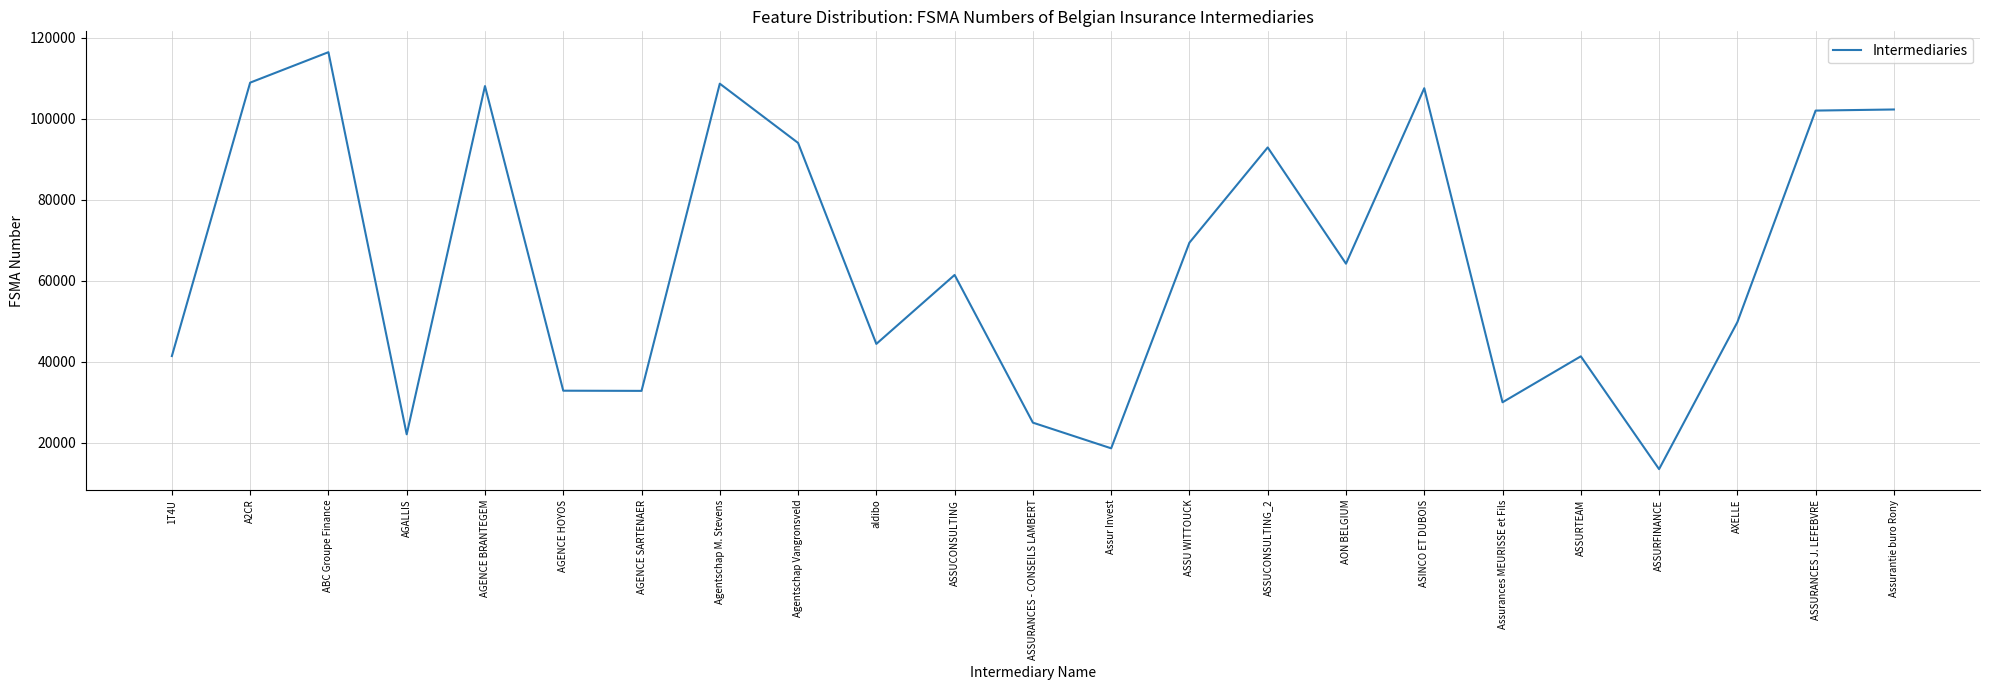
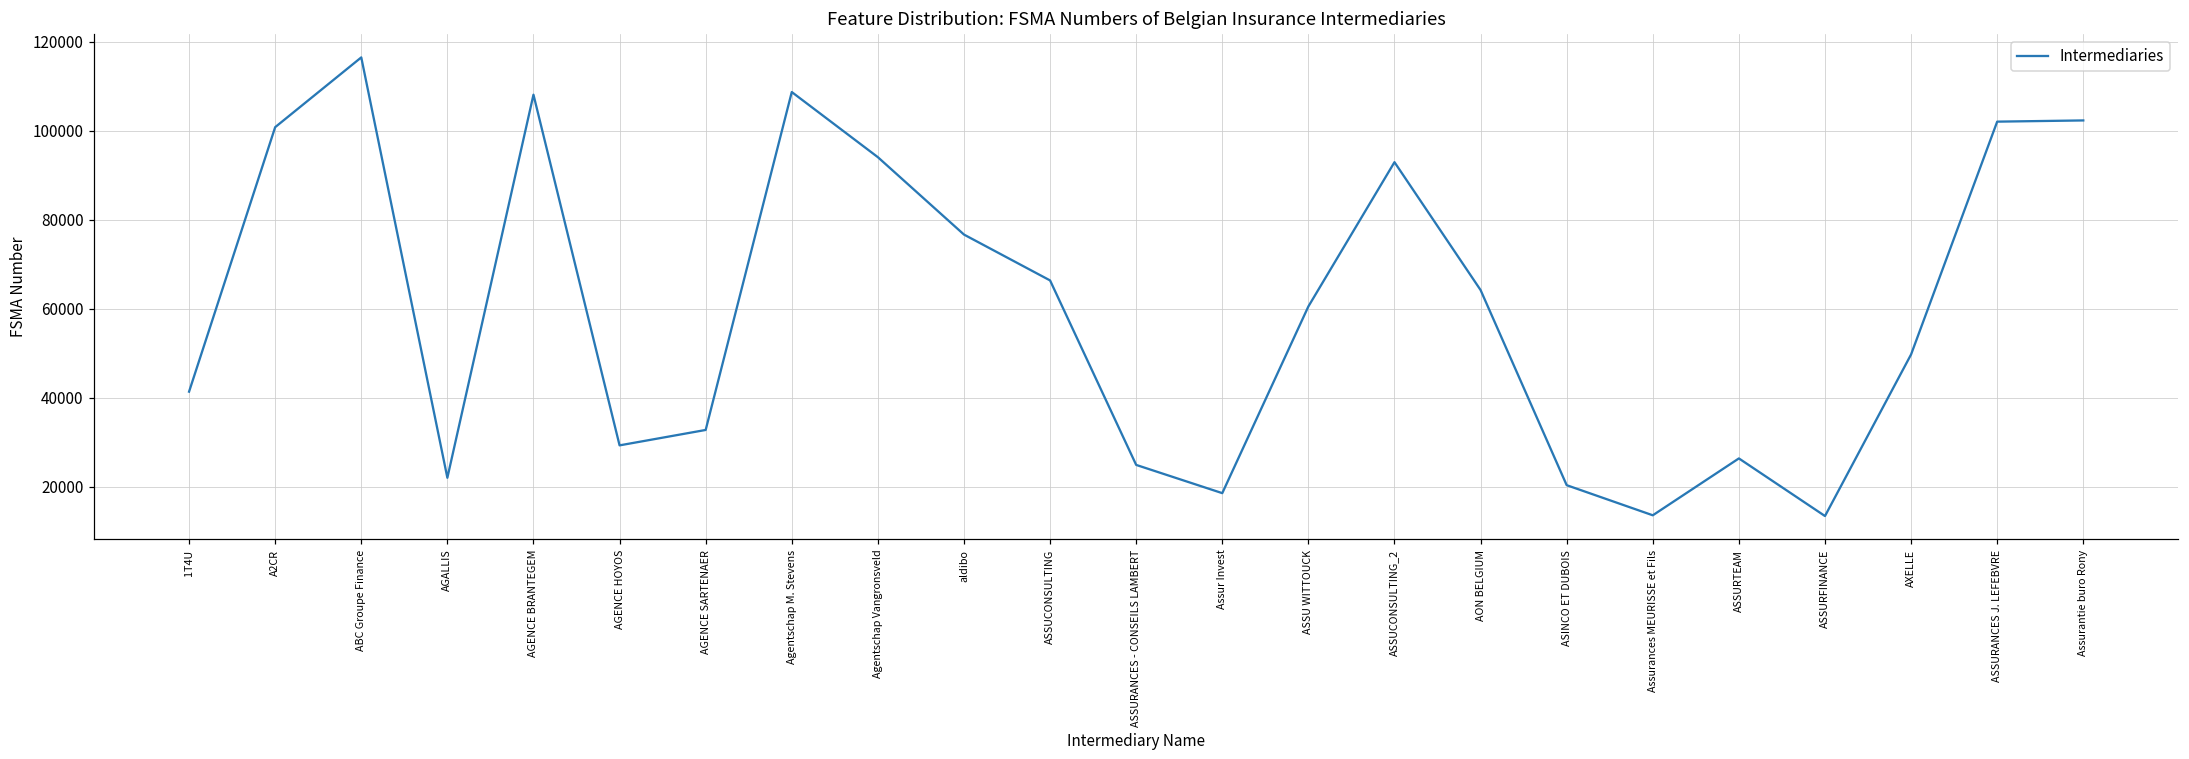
A2CR: 109000 -> 101000
AGENCE HOYOS: 33000 -> 29000
aldibo: 44000 -> 77000
ASSUCONSULTING: 61000 -> 66000
ASSU WITTOUCK: 69000 -> 61000
ASINCO ET DUBOIS: 108000 -> 20000
Assurances MEURISSE et Fils: 30000 -> 14000
ASSURTEAM: 41000 -> 26000
